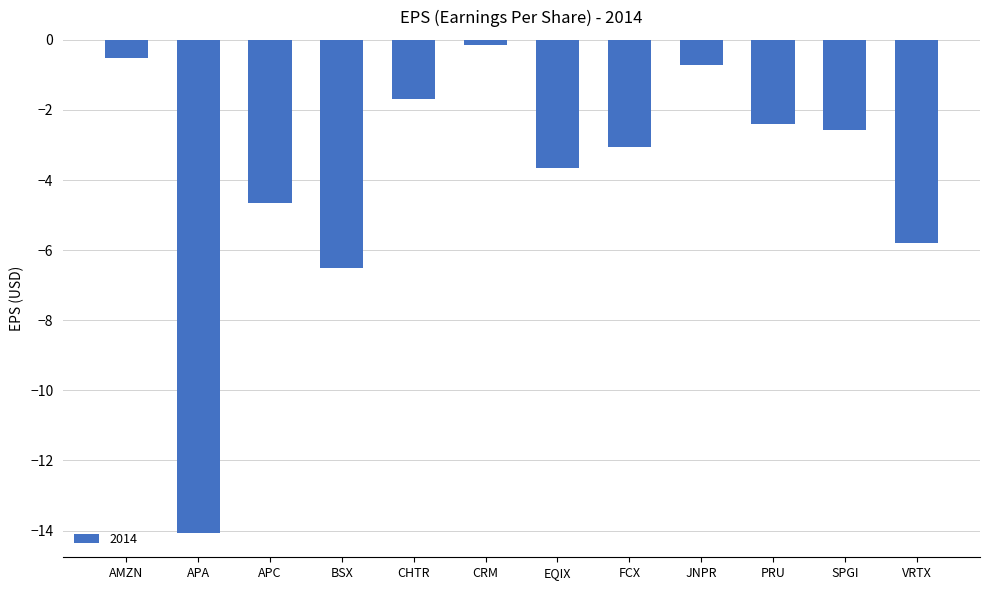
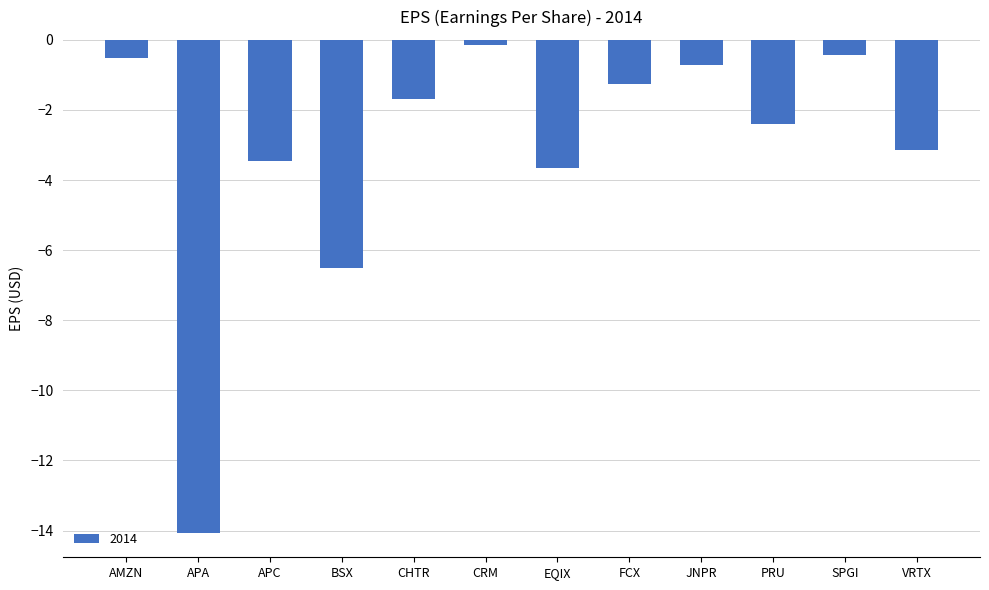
APC: -4.7 -> -3.5
FCX: -3.1 -> -1.3
SPGI: -2.6 -> -0.4
VRTX: -5.8 -> -3.1
